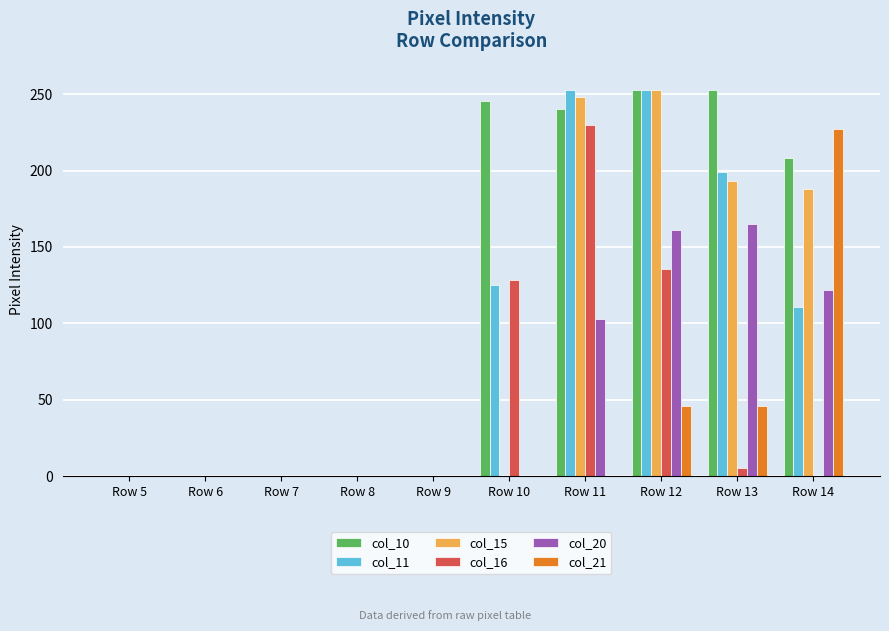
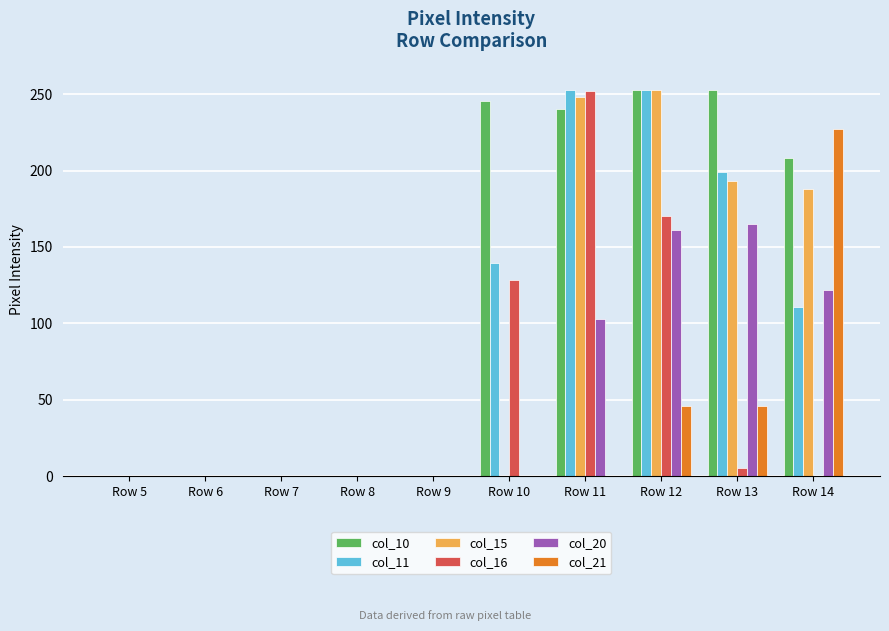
col_11, Row 10: 125 -> 139
col_16, Row 11: 230 -> 252
col_16, Row 12: 136 -> 170
